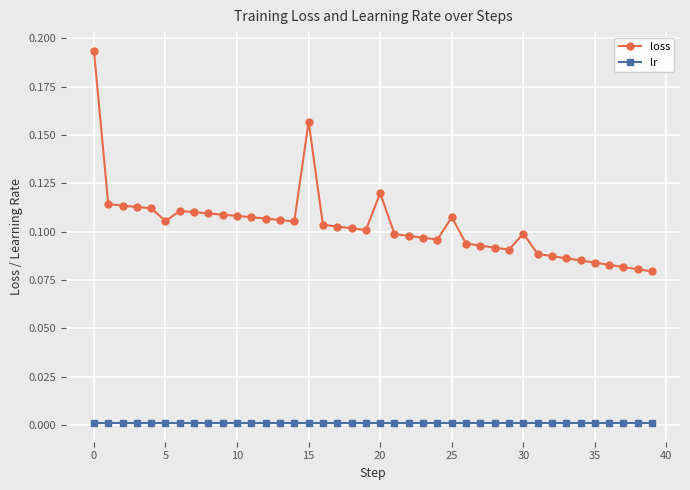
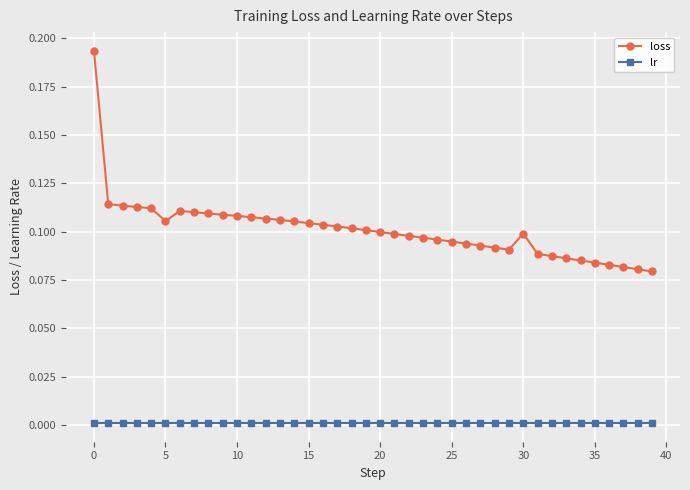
loss, 15: 0.157 -> 0.104
loss, 20: 0.120 -> 0.100
loss, 25: 0.107 -> 0.095
